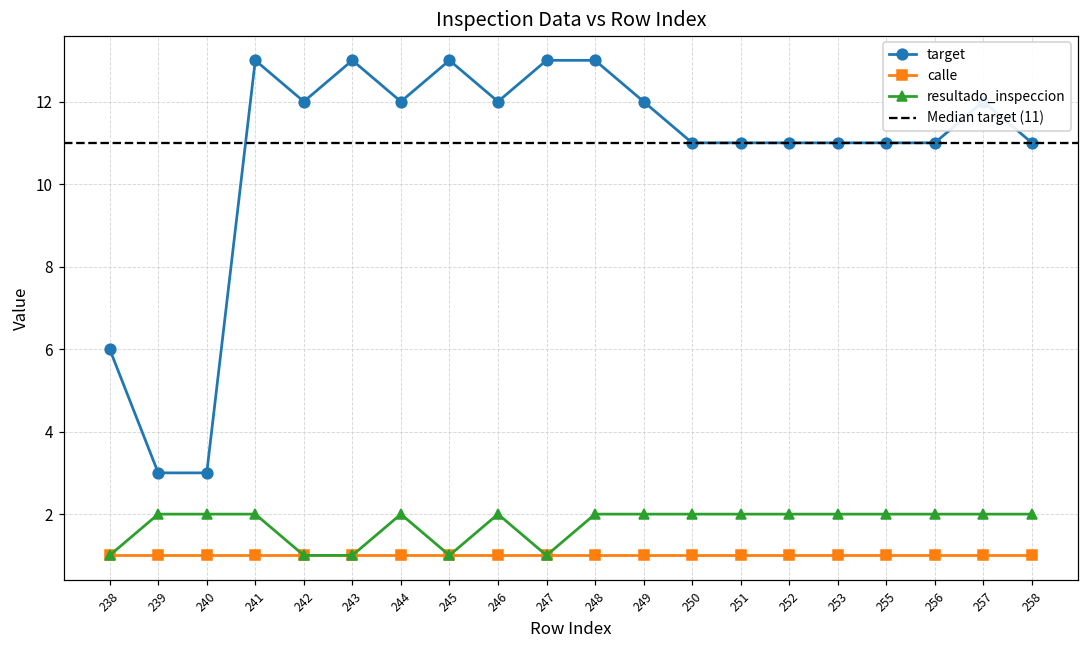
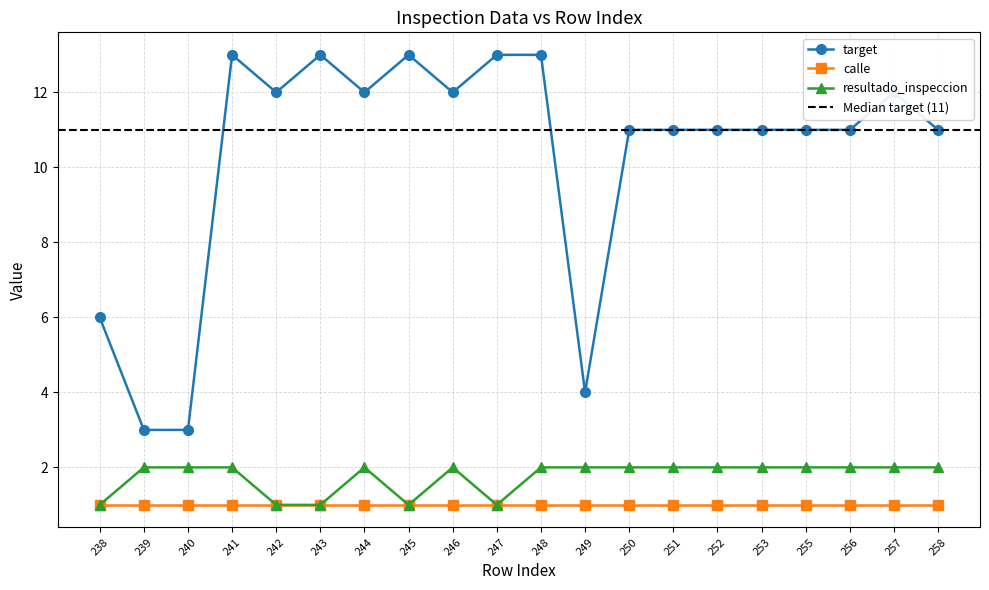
target, 249: 12 -> 4
